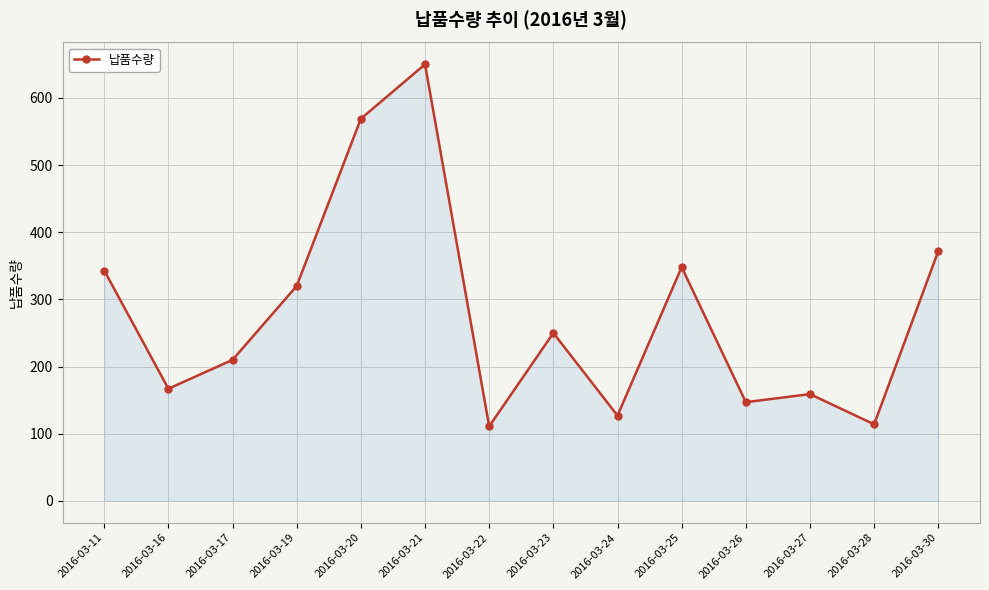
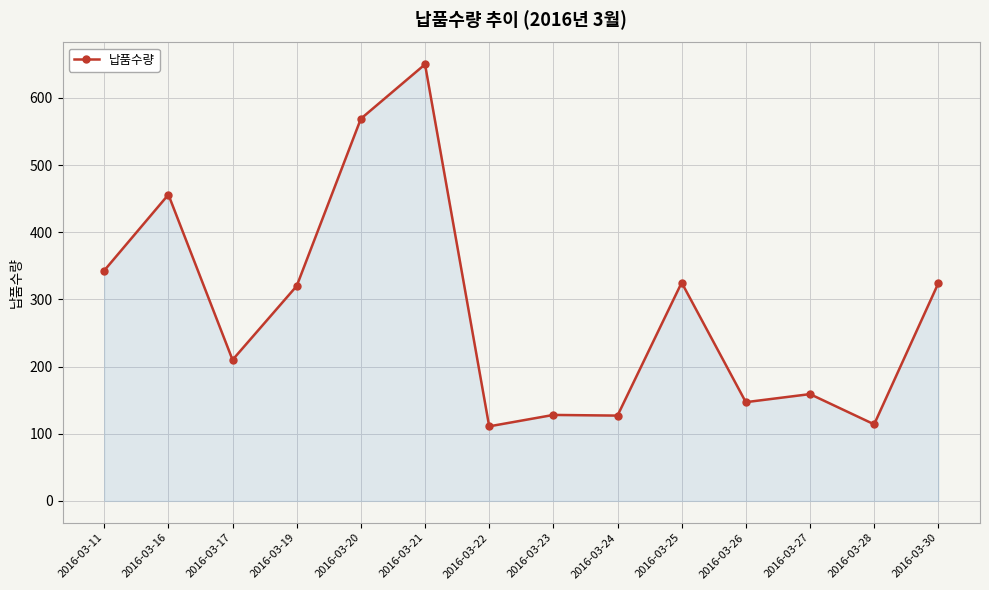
2016-03-16: 170 -> 460
2016-03-23: 250 -> 130
2016-03-25: 350 -> 330
2016-03-30: 370 -> 320
